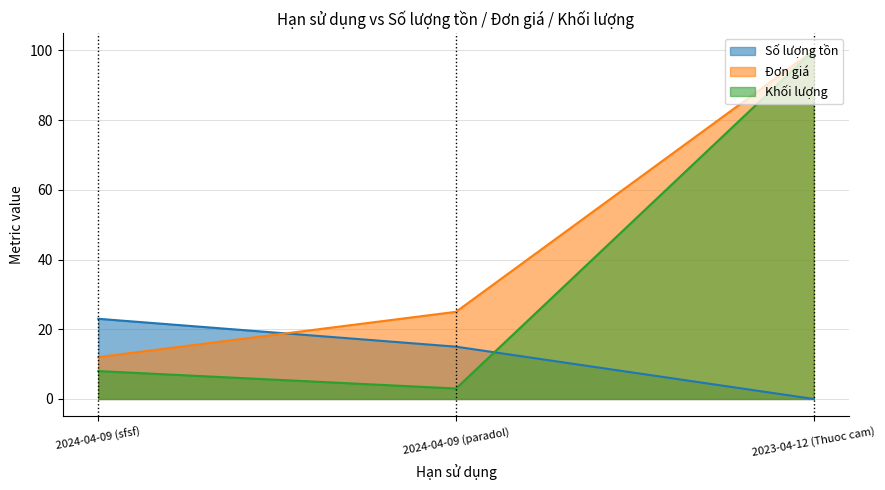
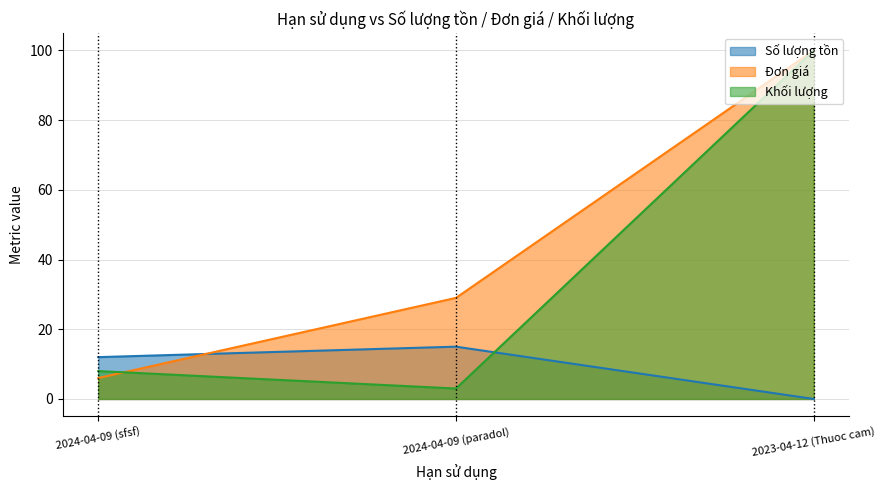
Số lượng tồn, 2024-04-09 (sfsf): 23 -> 12
Đơn giá, 2024-04-09 (sfsf): 12 -> 6
Đơn giá, 2024-04-09 (paradol): 25 -> 29
